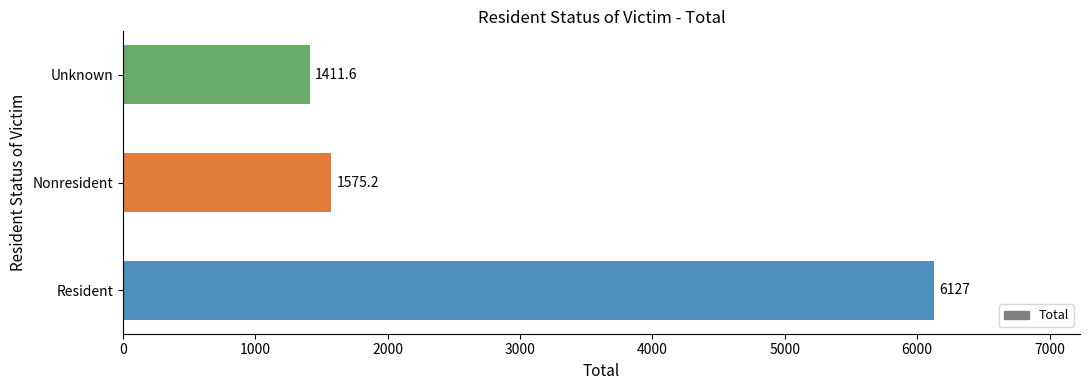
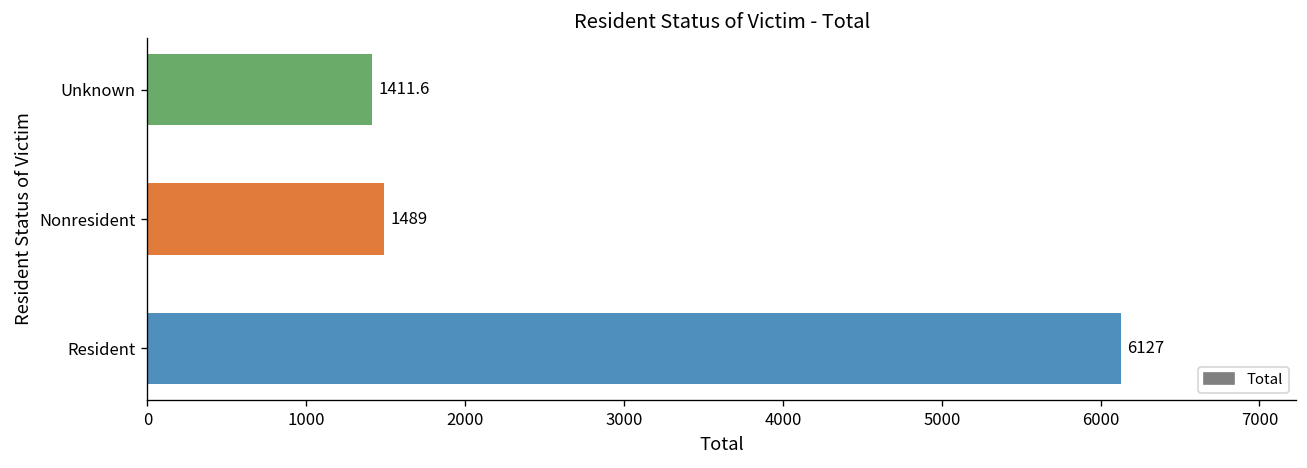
Nonresident: 1575.2 -> 1489
